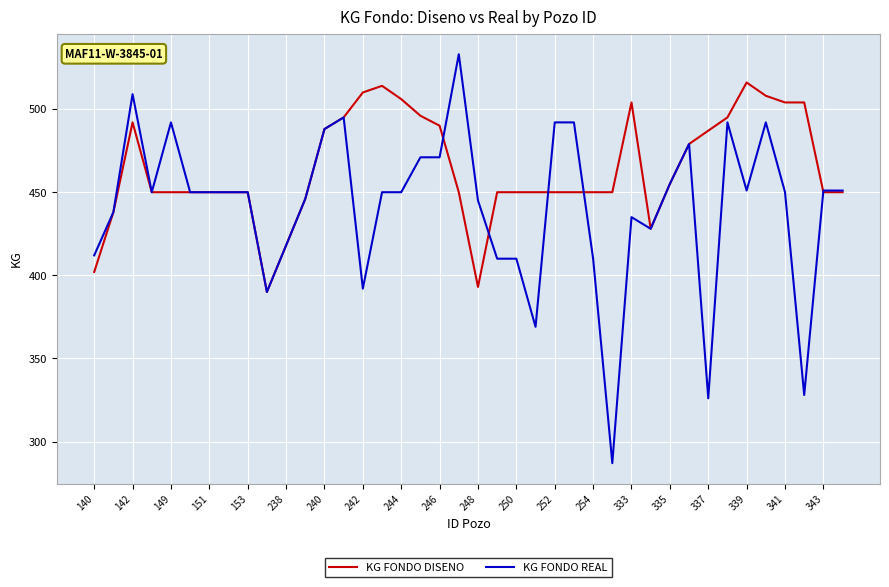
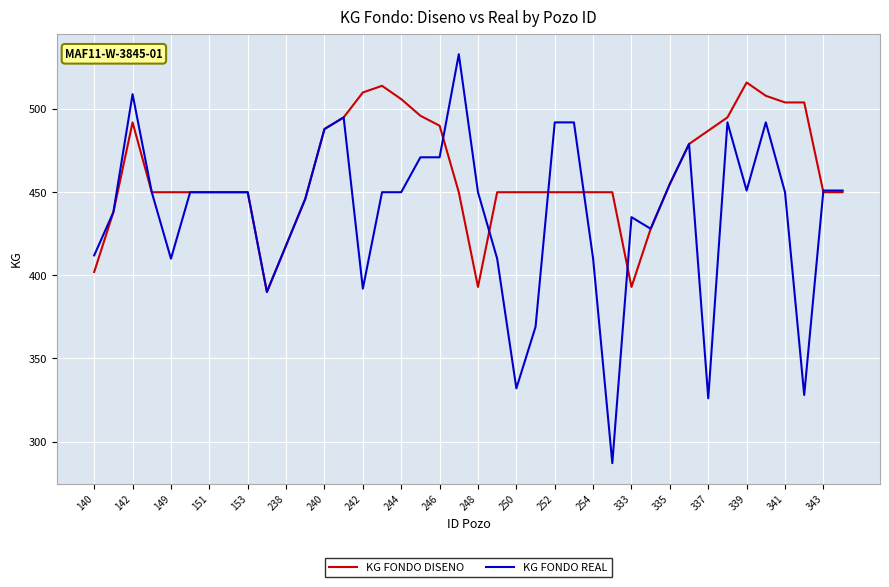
KG FONDO REAL, 149: 492 -> 410
KG FONDO REAL, 248: 445 -> 450
KG FONDO REAL, 250: 410 -> 332
KG FONDO DISENO, 333: 504 -> 393
